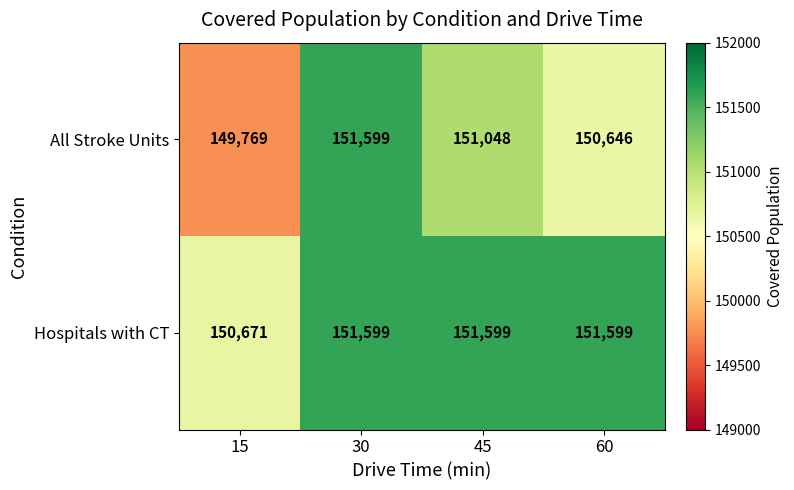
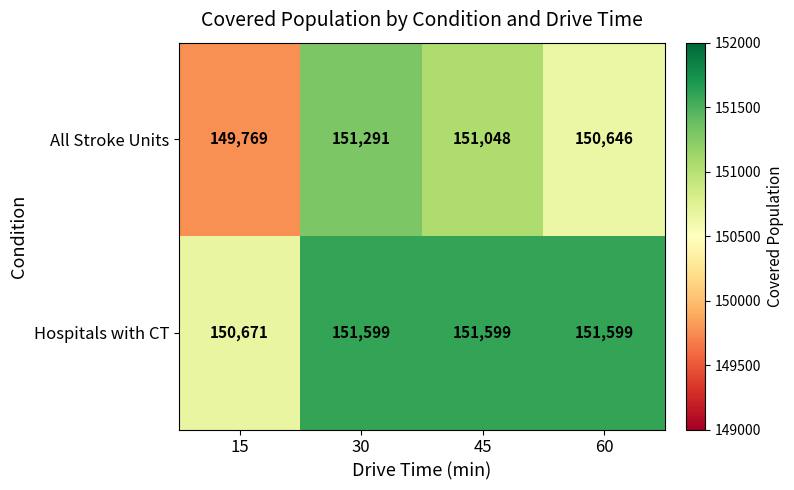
All Stroke Units, 30: 151,599 -> 151,291
